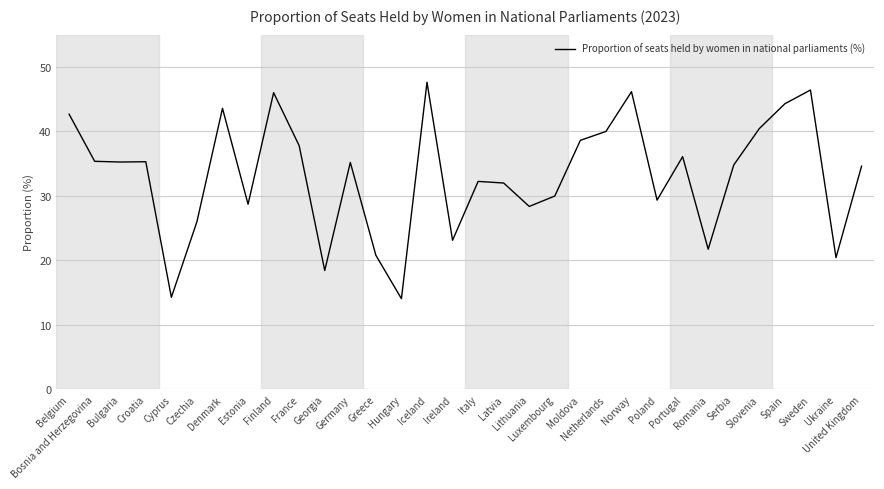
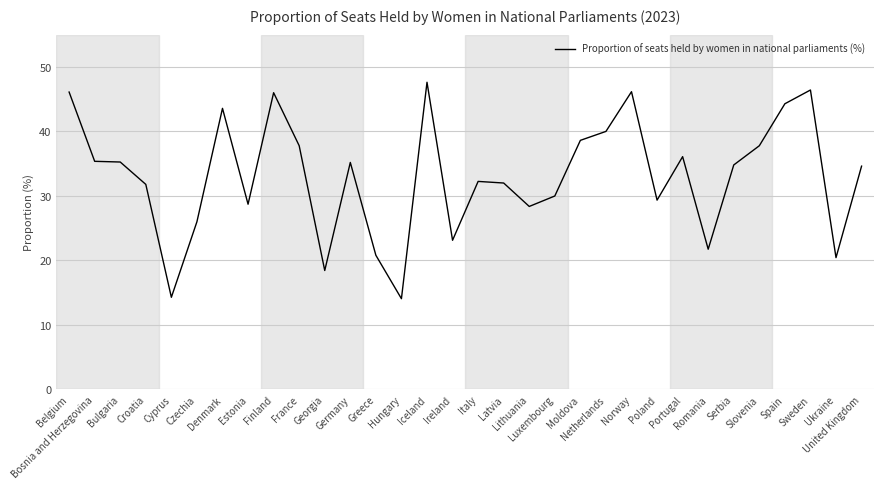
Belgium: 43 -> 46
Croatia: 35 -> 32
Slovenia: 40 -> 38
